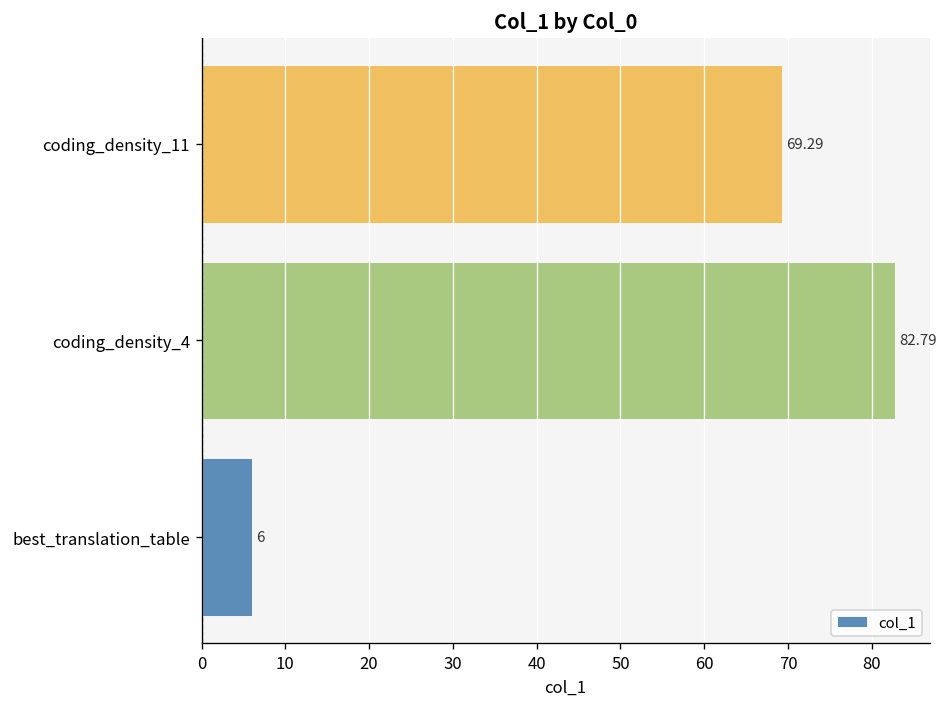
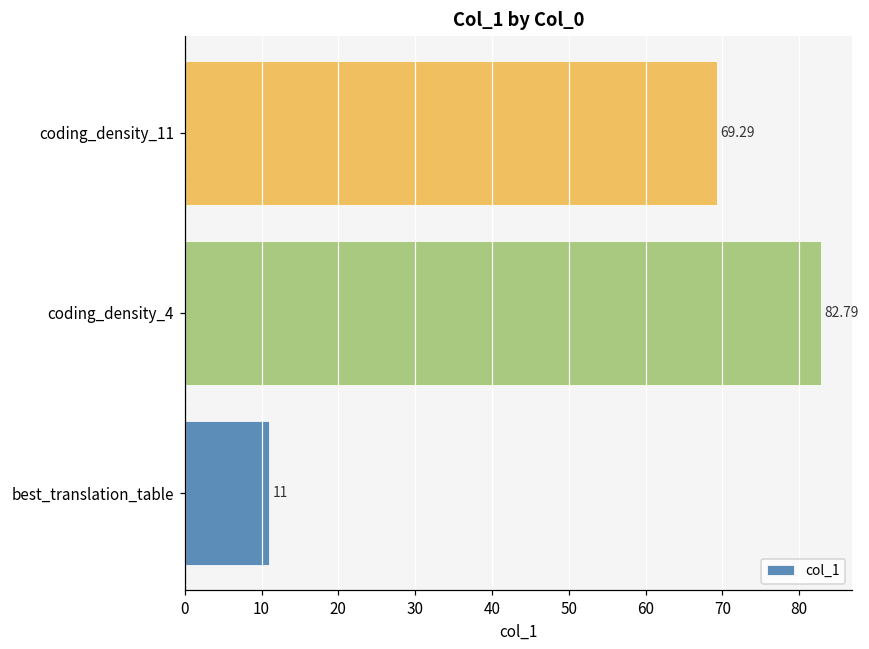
best_translation_table: 6 -> 11
